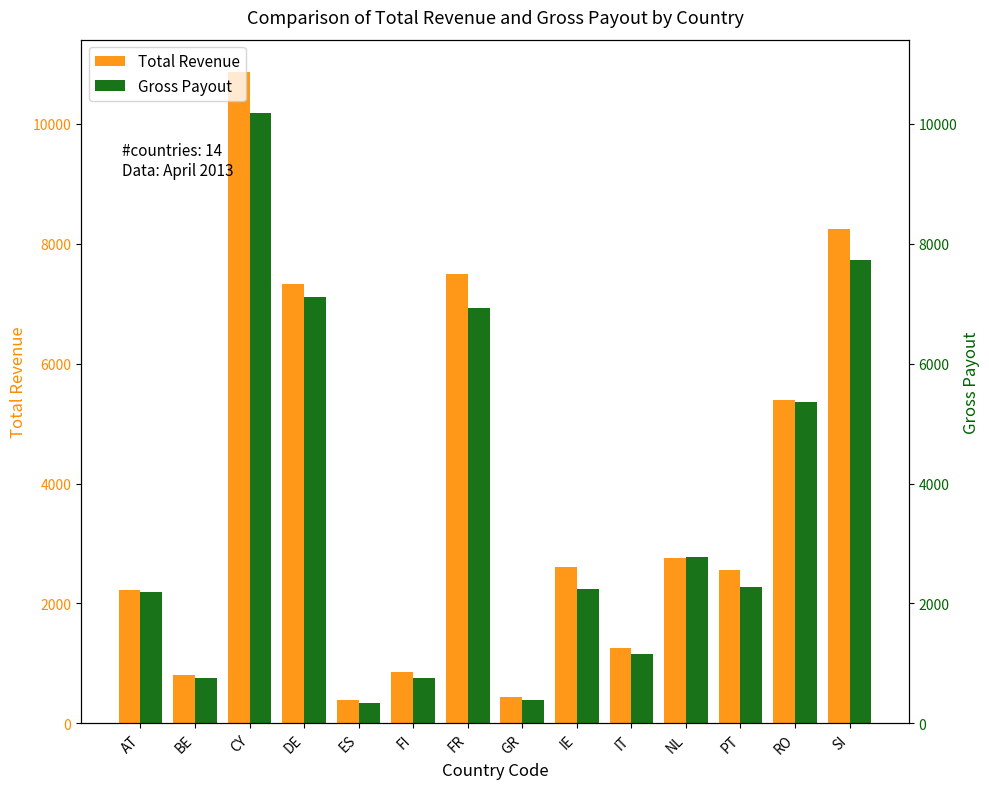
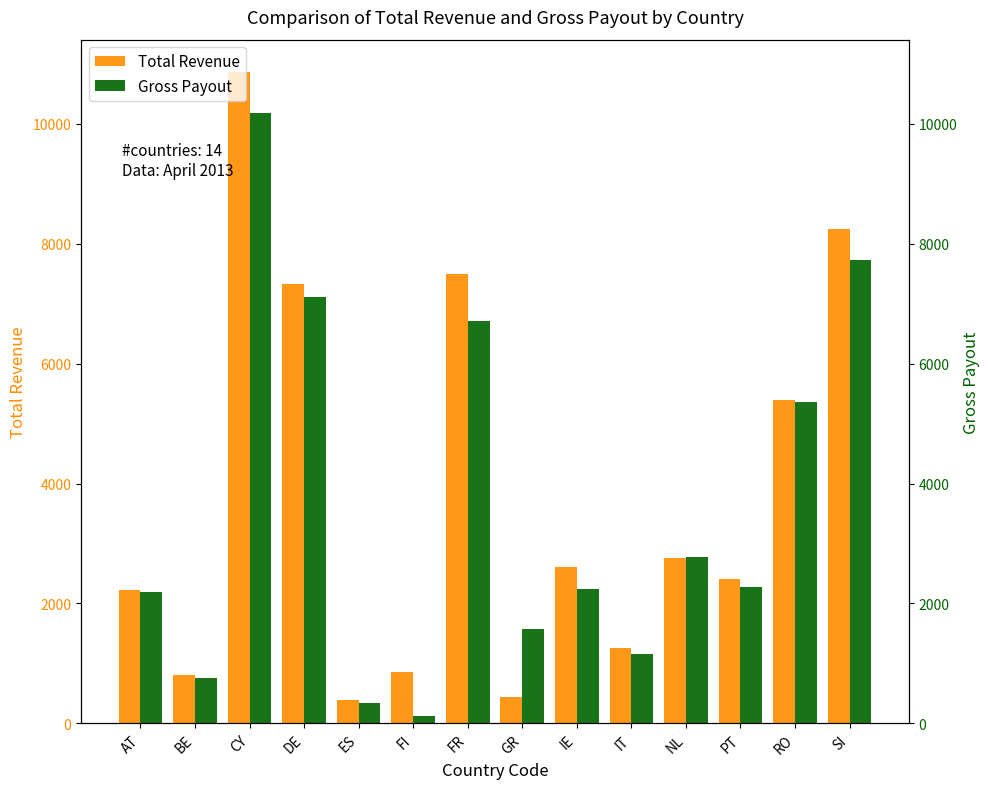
Gross Payout, FI: 800 -> 100
Gross Payout, FR: 6900 -> 6700
Gross Payout, GR: 400 -> 1600
Total Revenue, PT: 2600 -> 2400
